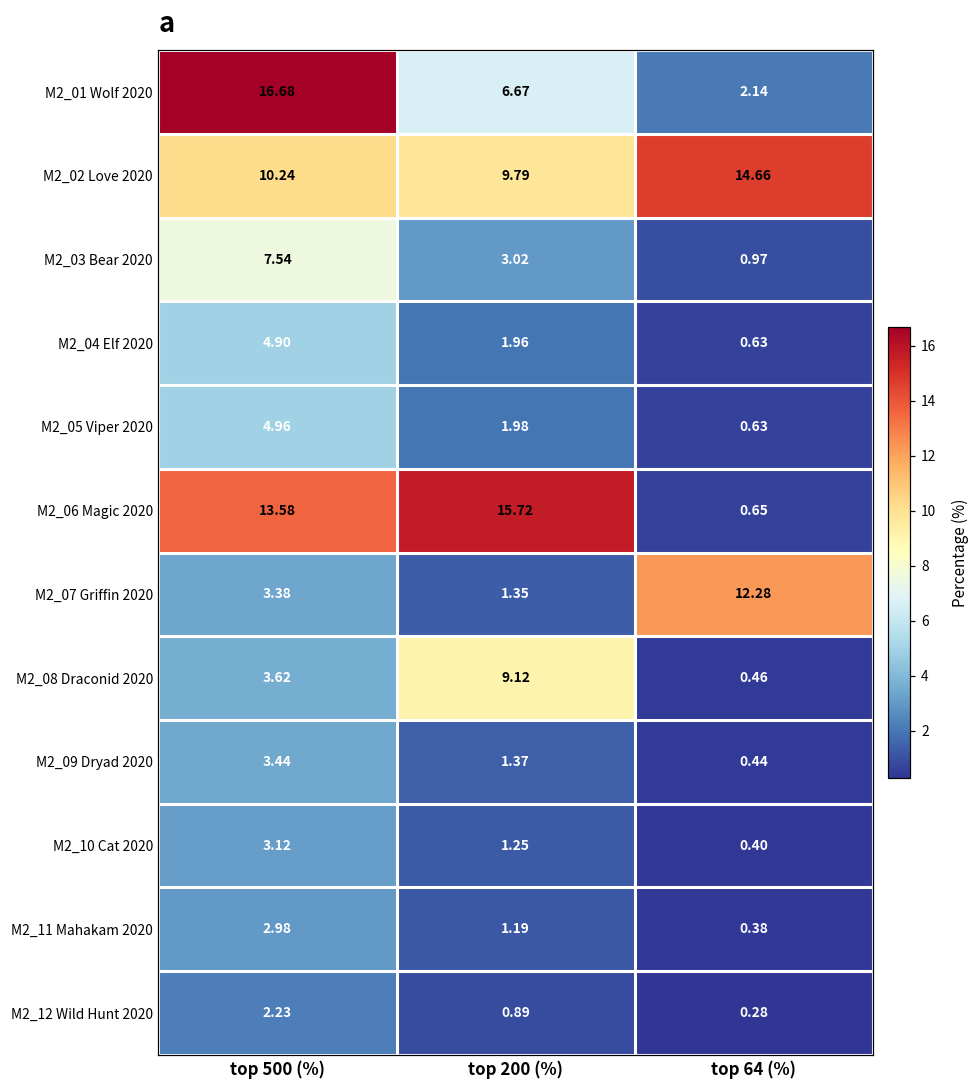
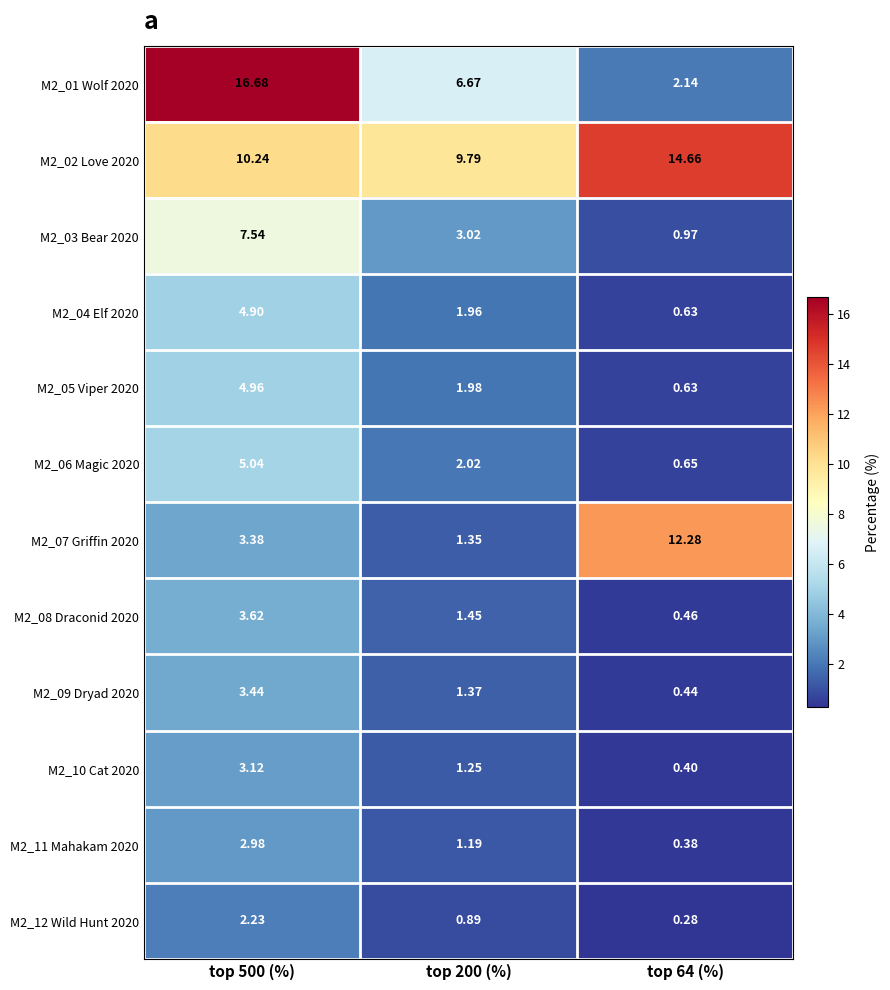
M2_06 Magic 2020, top 500 (%): 13.58 -> 5.04
M2_06 Magic 2020, top 200 (%): 15.72 -> 2.02
M2_08 Draconid 2020, top 200 (%): 9.12 -> 1.45
